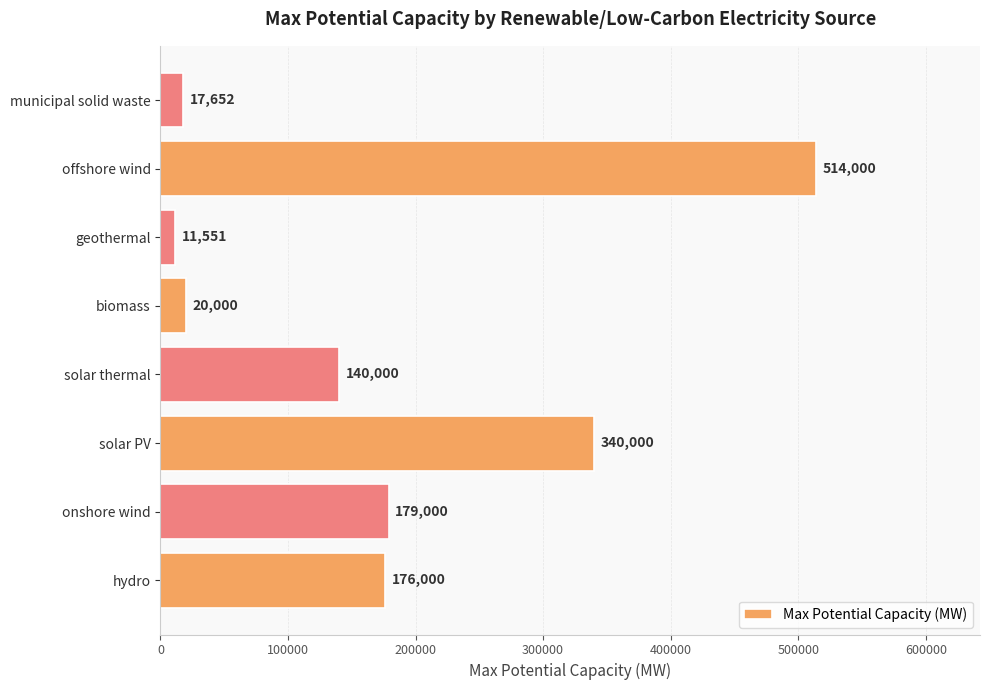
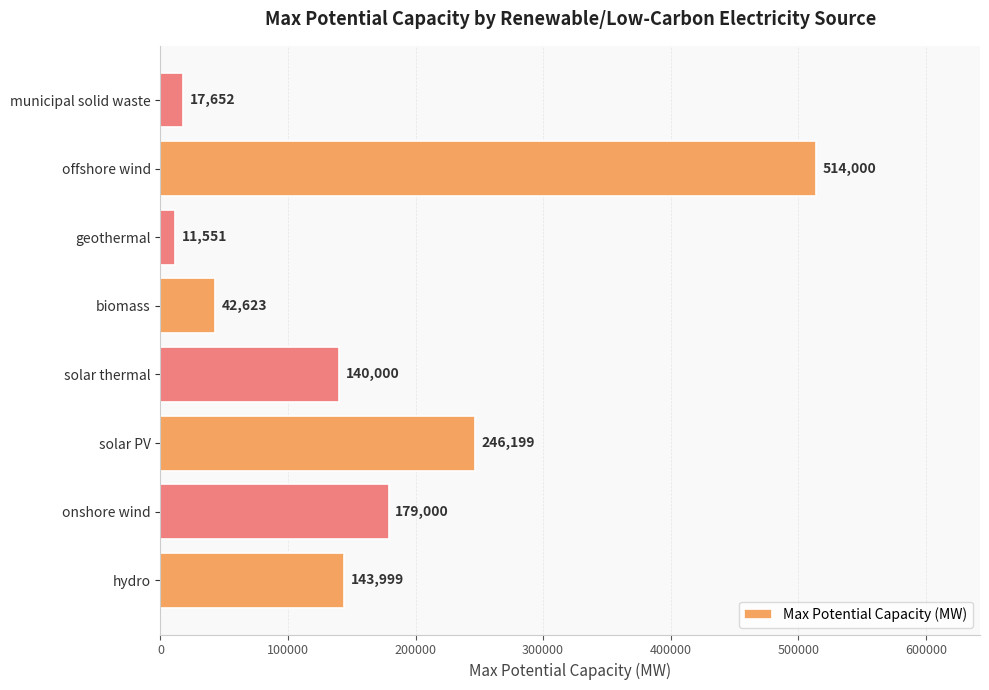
biomass: 20,000 -> 42,623
solar PV: 340,000 -> 246,199
hydro: 176,000 -> 143,999
